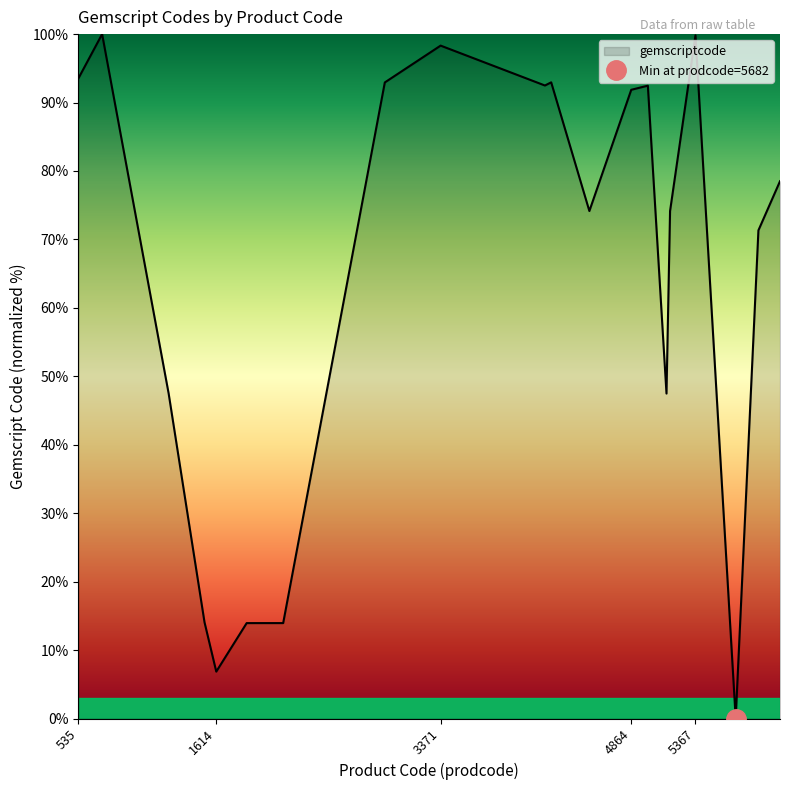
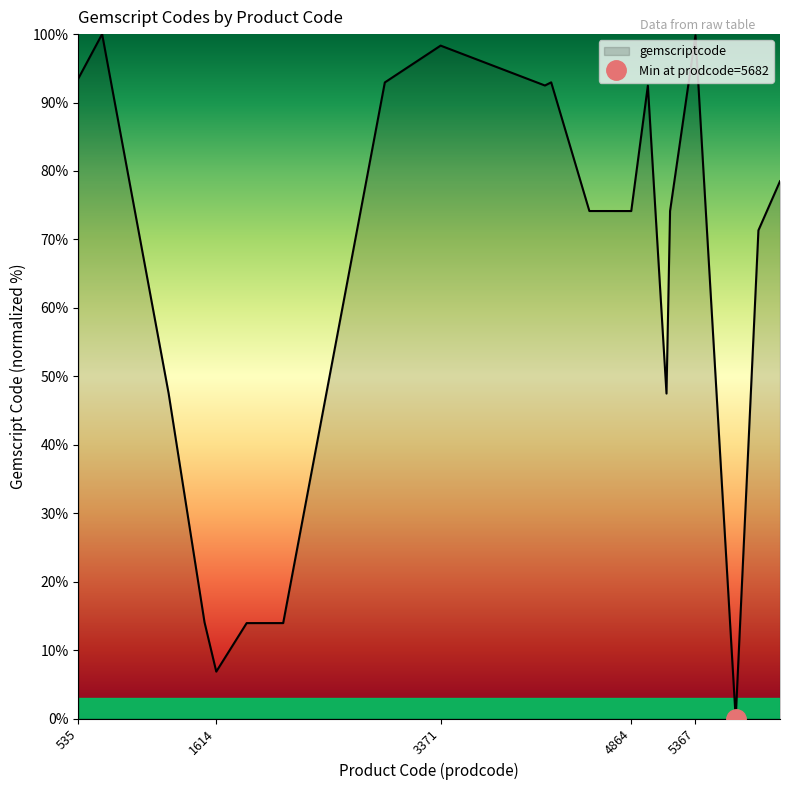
gemscriptcode, 4864: 92% -> 74%
